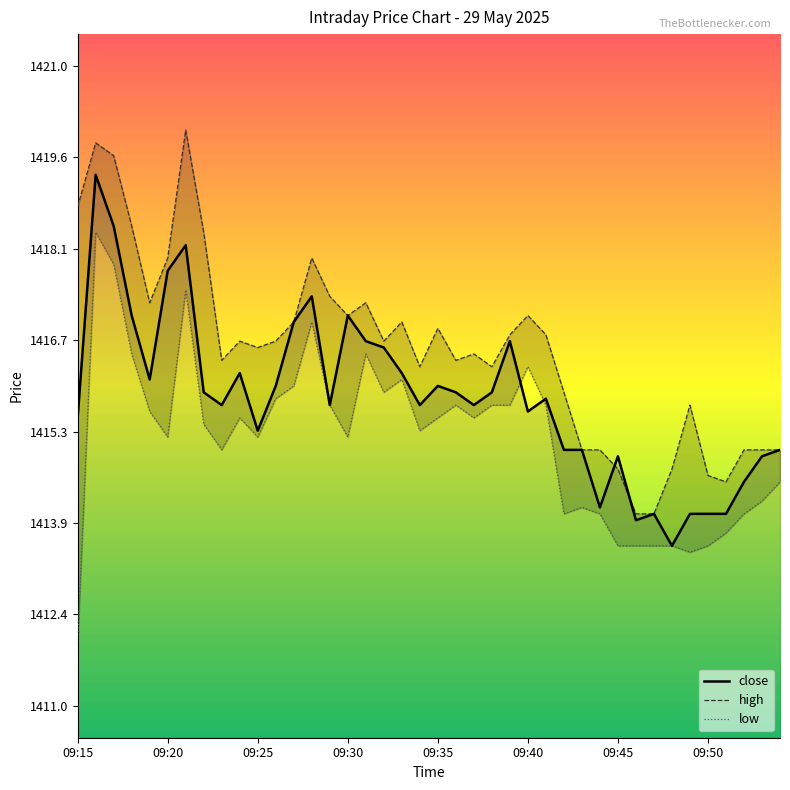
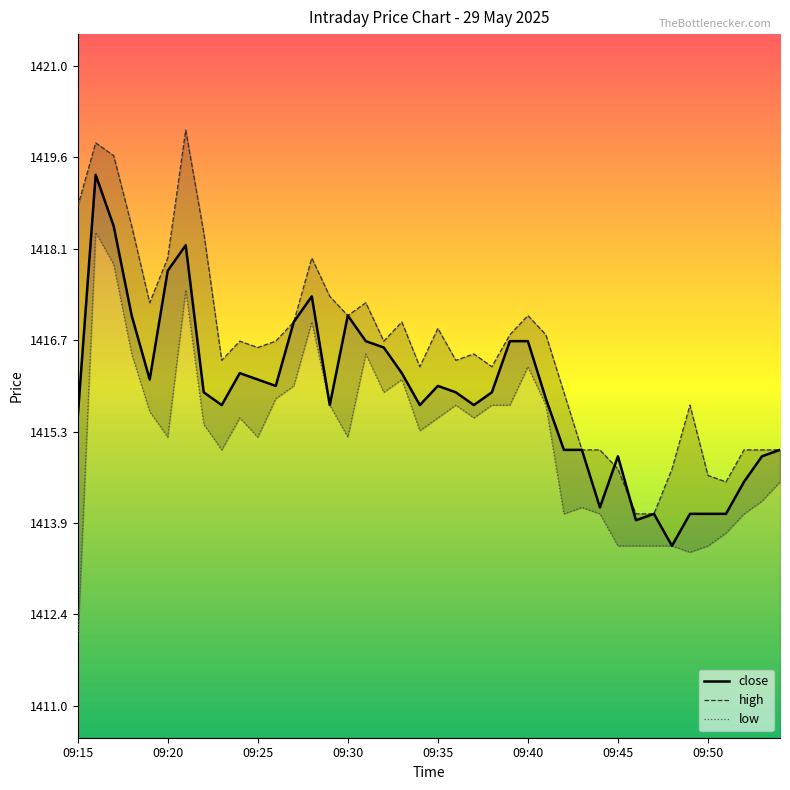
close, 09:25: 1415.3 -> 1416.1
close, 09:40: 1415.6 -> 1416.7
